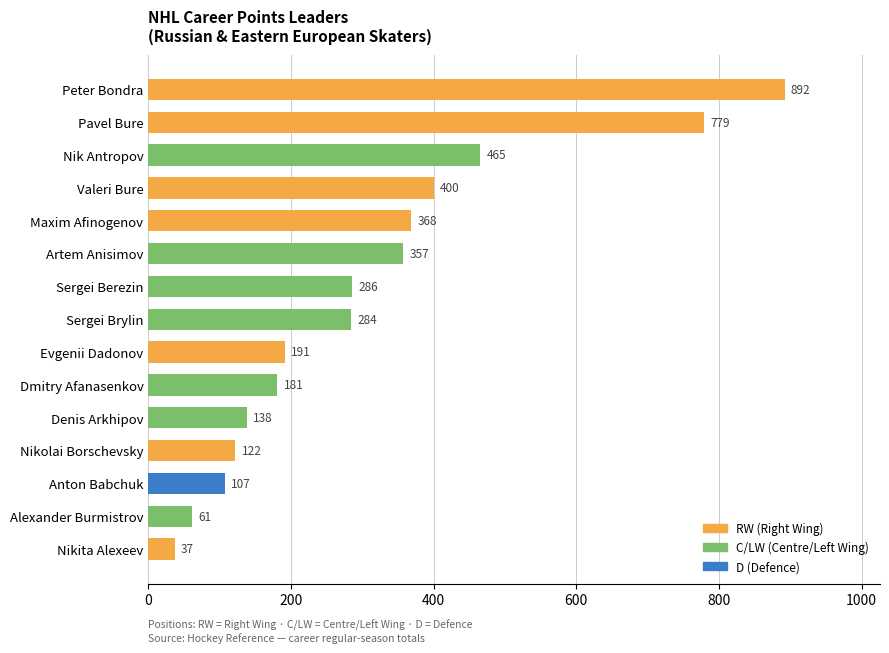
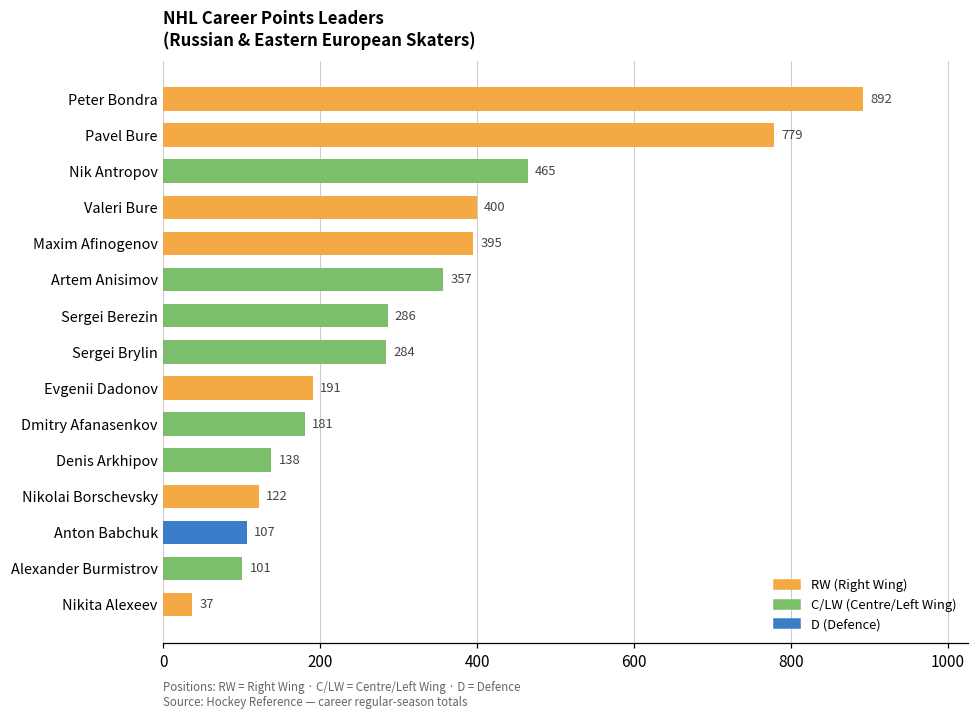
Maxim Afinogenov: 368 -> 395
Alexander Burmistrov: 61 -> 101
